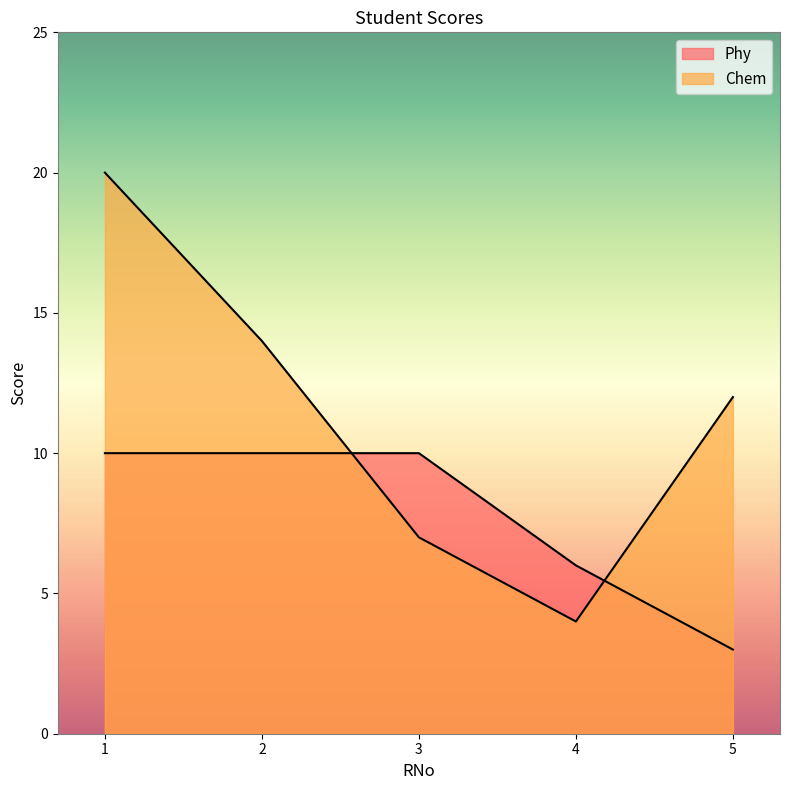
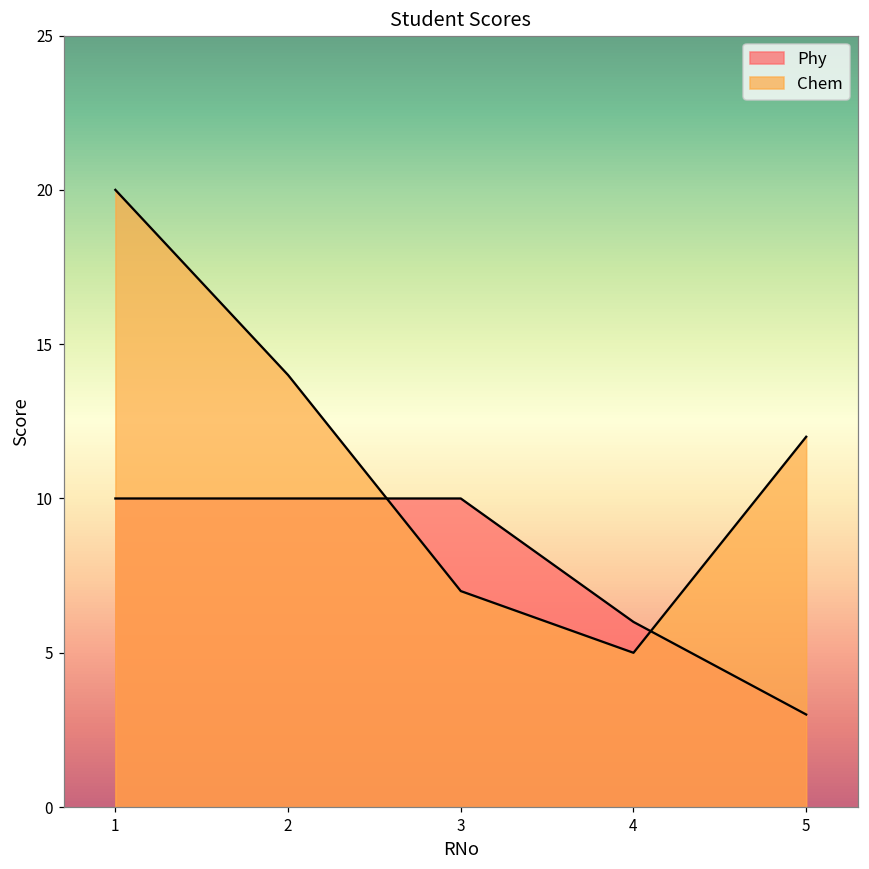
Chem, 4: 4 -> 5
